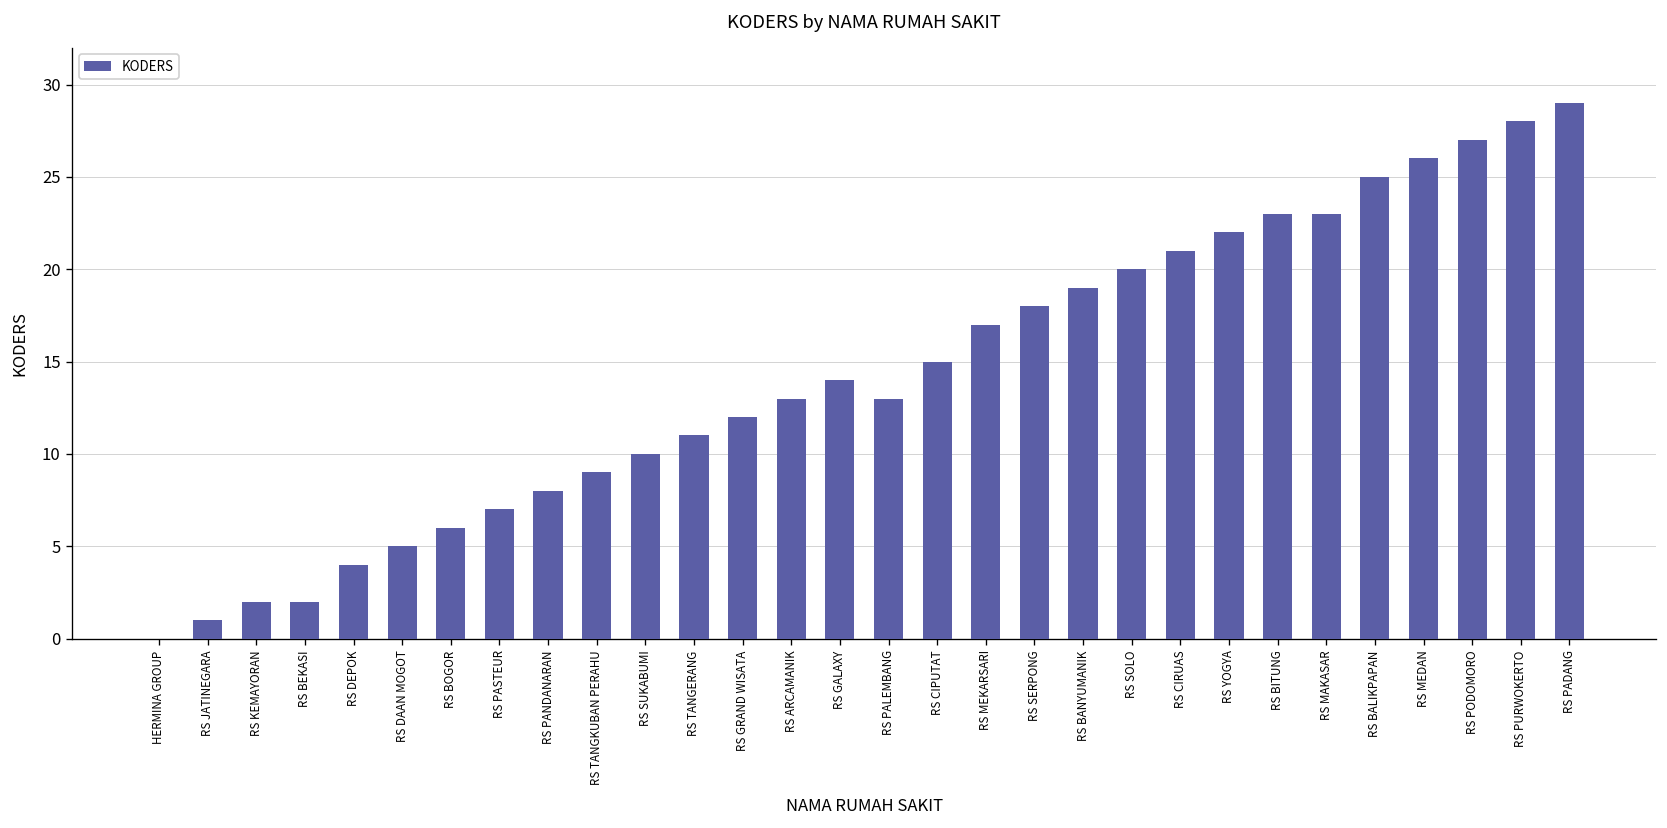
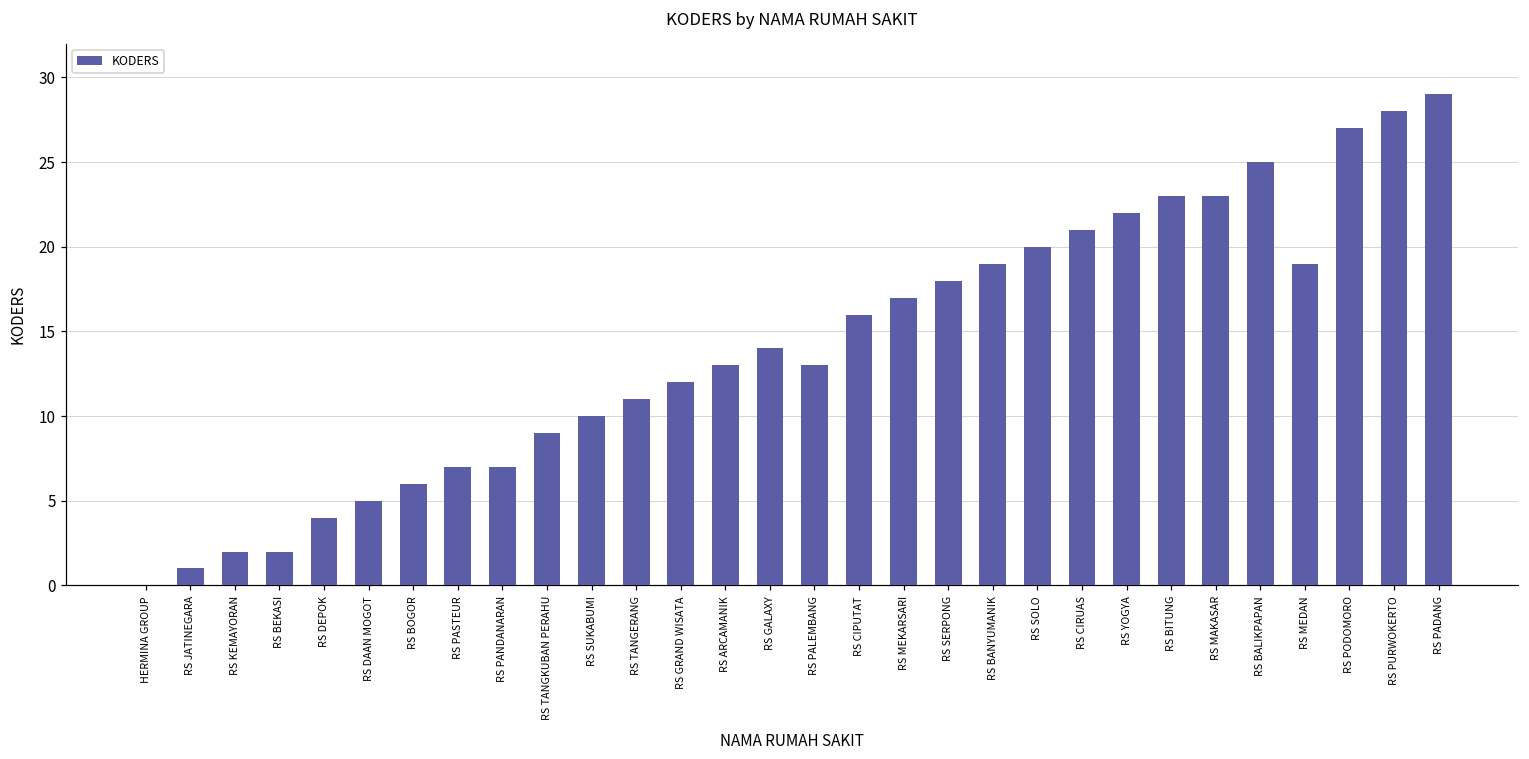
RS PANDANARAN: 8 -> 7
RS CIPUTAT: 15 -> 16
RS MEDAN: 26 -> 19
